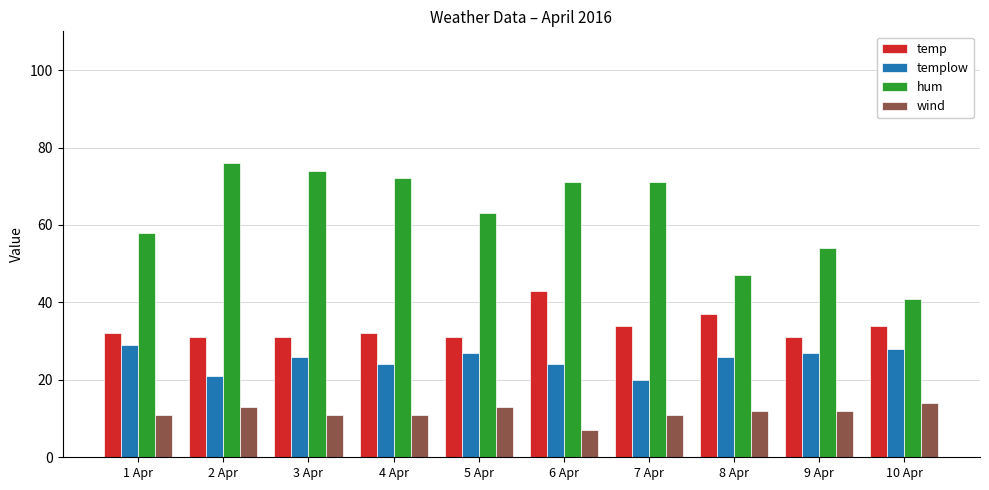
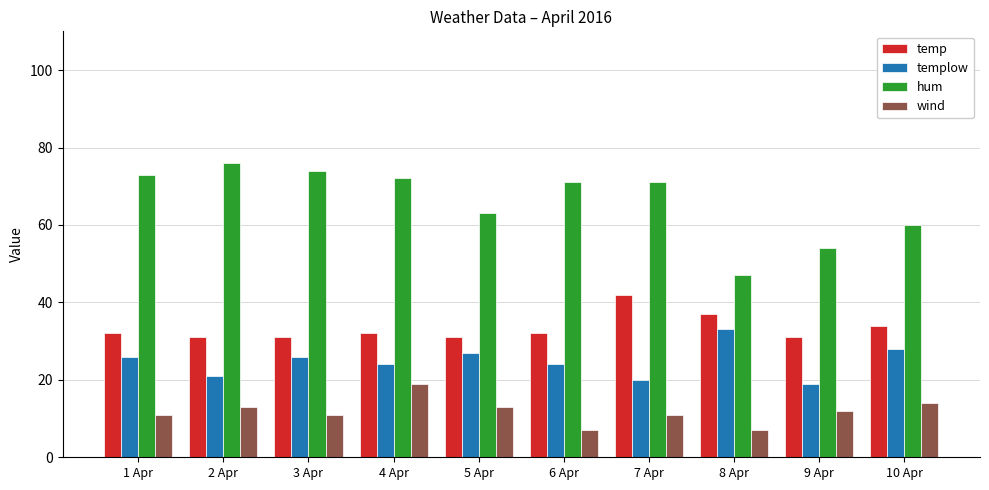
templow, 1 Apr: 29 -> 26
hum, 1 Apr: 58 -> 73
wind, 4 Apr: 11 -> 19
temp, 6 Apr: 43 -> 32
temp, 7 Apr: 34 -> 42
templow, 8 Apr: 26 -> 33
wind, 8 Apr: 12 -> 7
templow, 9 Apr: 27 -> 19
hum, 10 Apr: 41 -> 60
